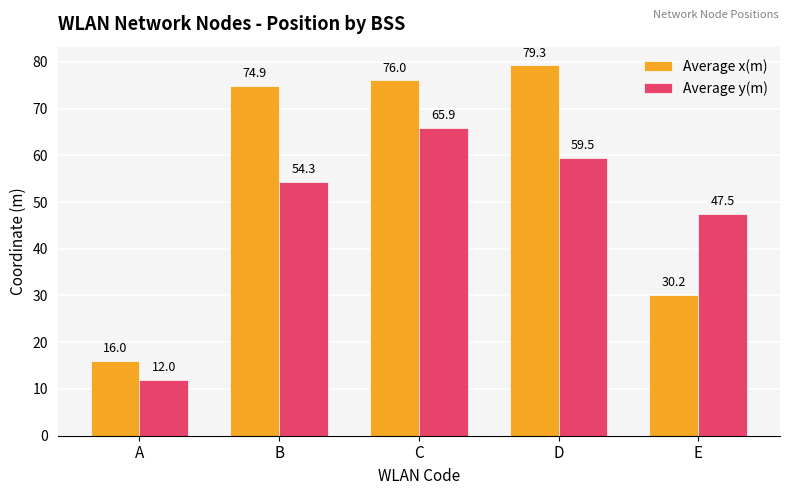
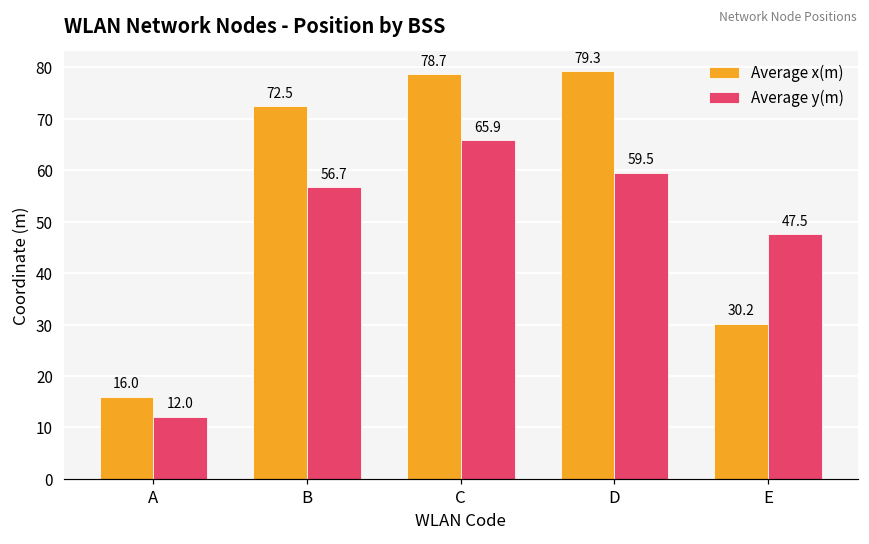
Average x(m), B: 74.9 -> 72.5
Average y(m), B: 54.3 -> 56.7
Average x(m), C: 76.0 -> 78.7
